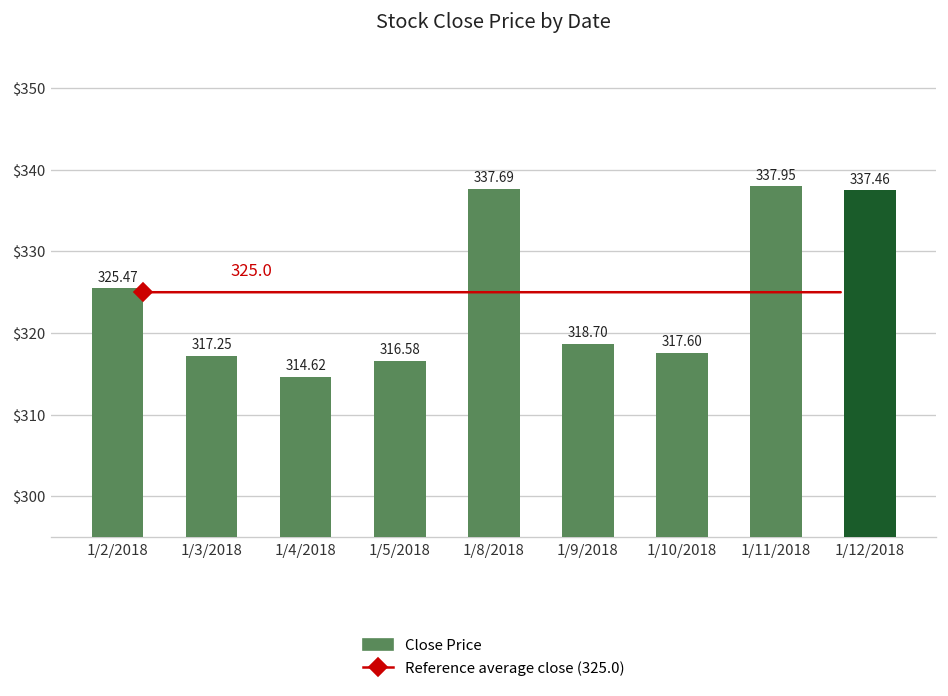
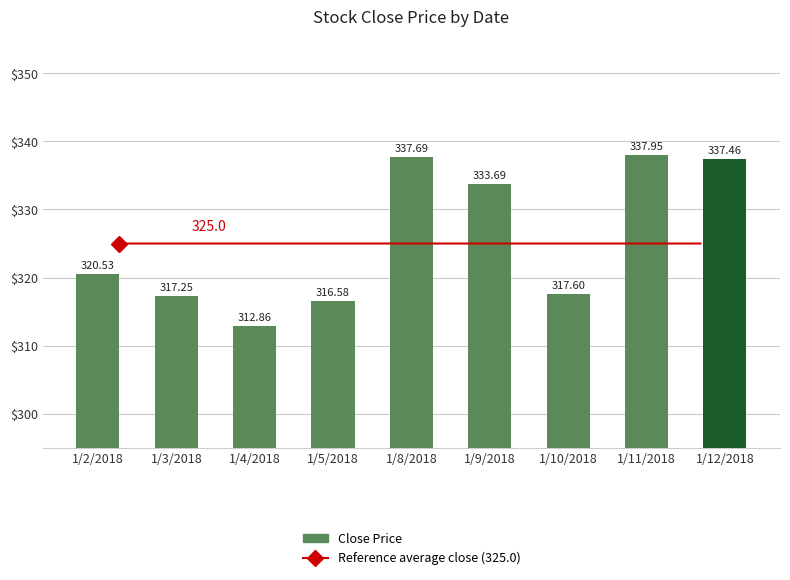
Close Price, 1/2/2018: 325.47 -> 320.53
Close Price, 1/4/2018: 314.62 -> 312.86
Close Price, 1/9/2018: 318.70 -> 333.69
